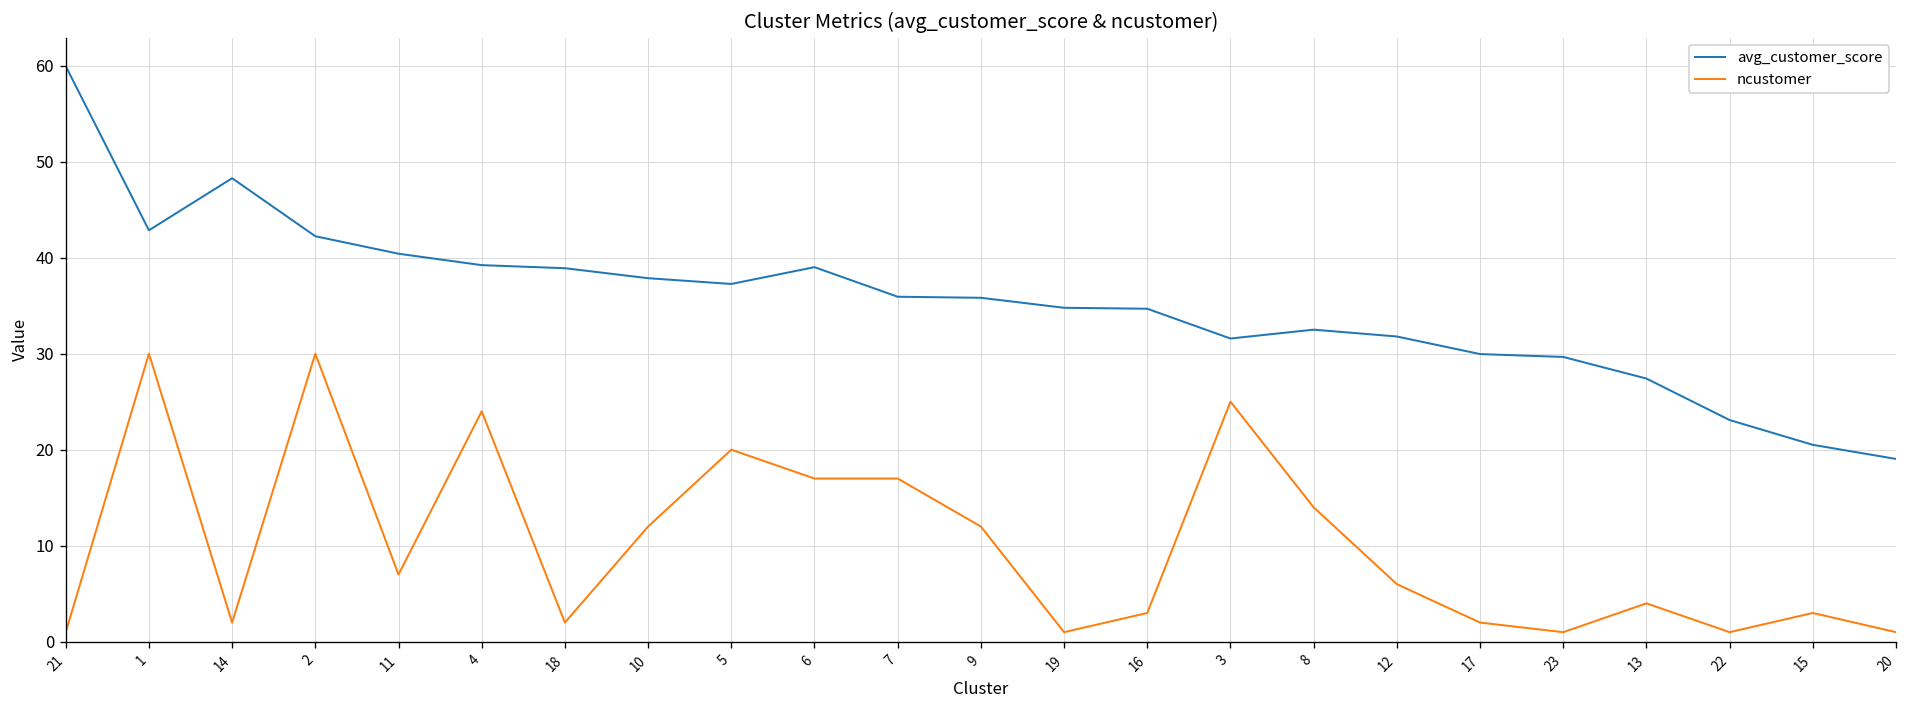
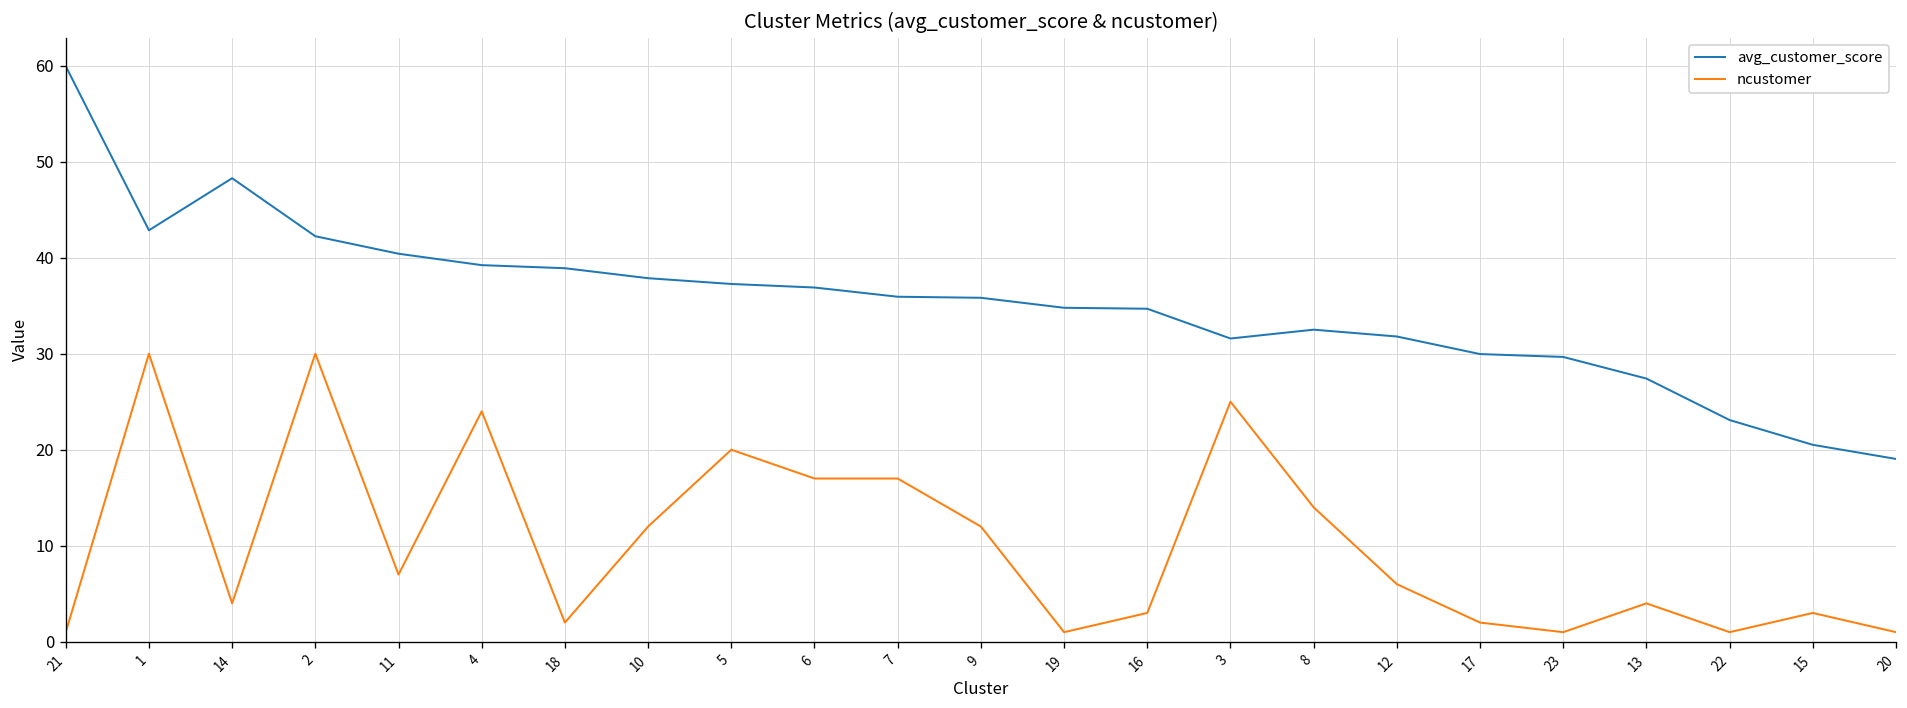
ncustomer, 14: 2 -> 4
avg_customer_score, 6: 39 -> 37
